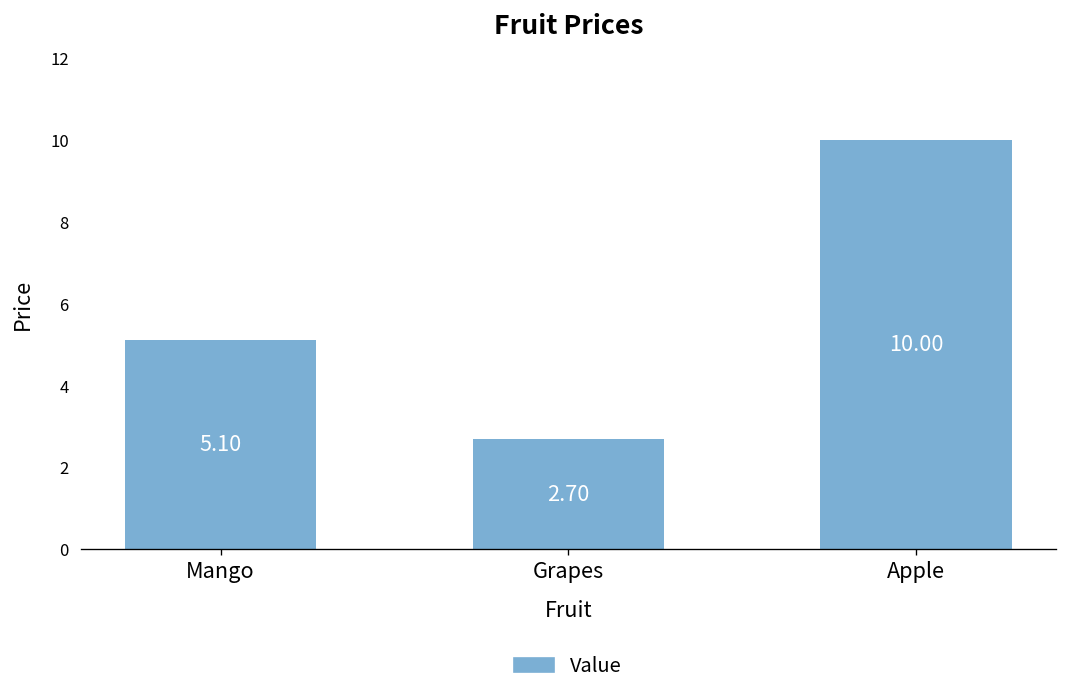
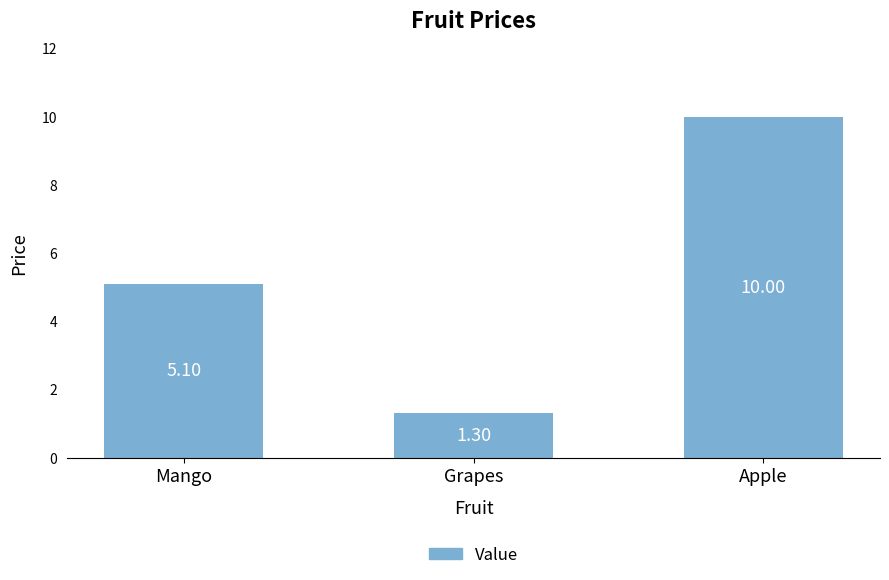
Grapes: 2.70 -> 1.30
